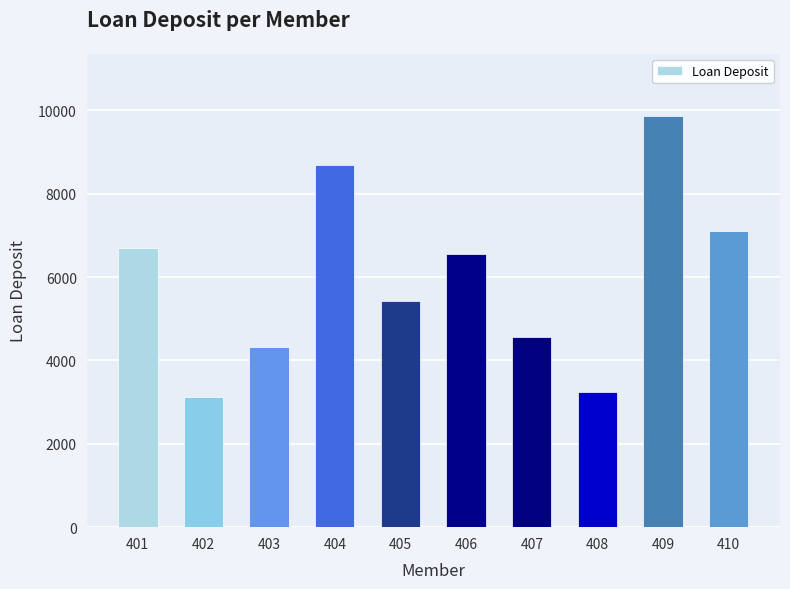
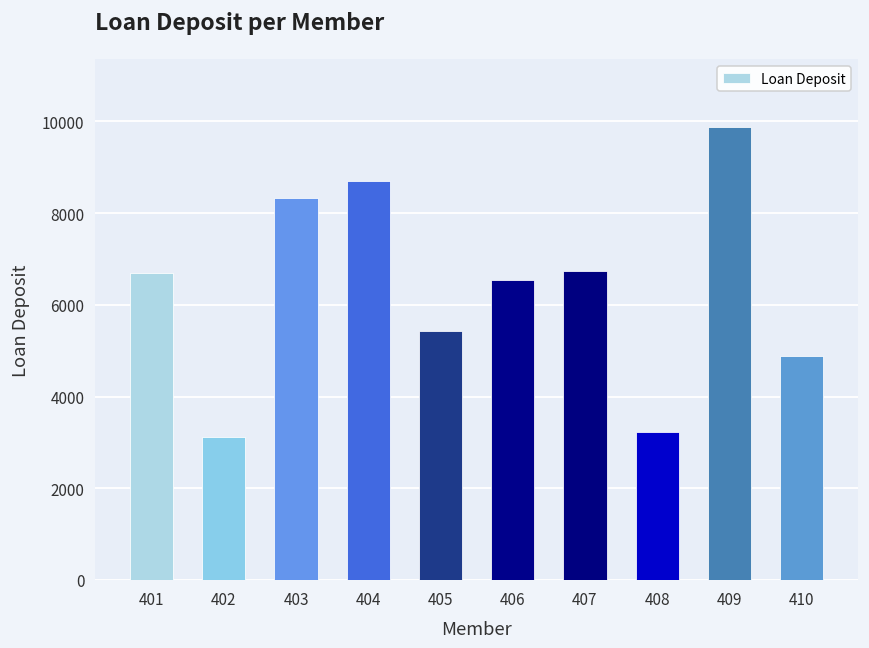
403: 4300 -> 8300
407: 4600 -> 6800
410: 7100 -> 4900
